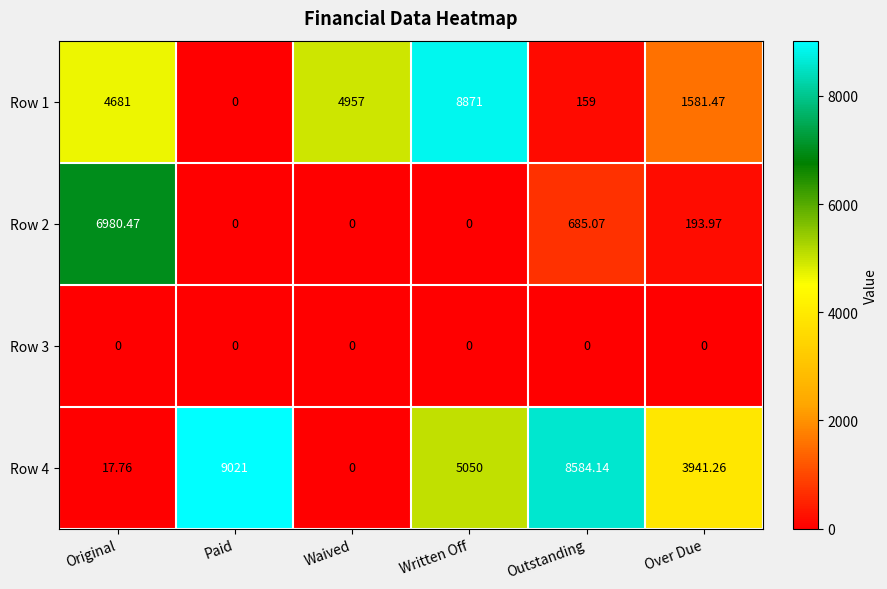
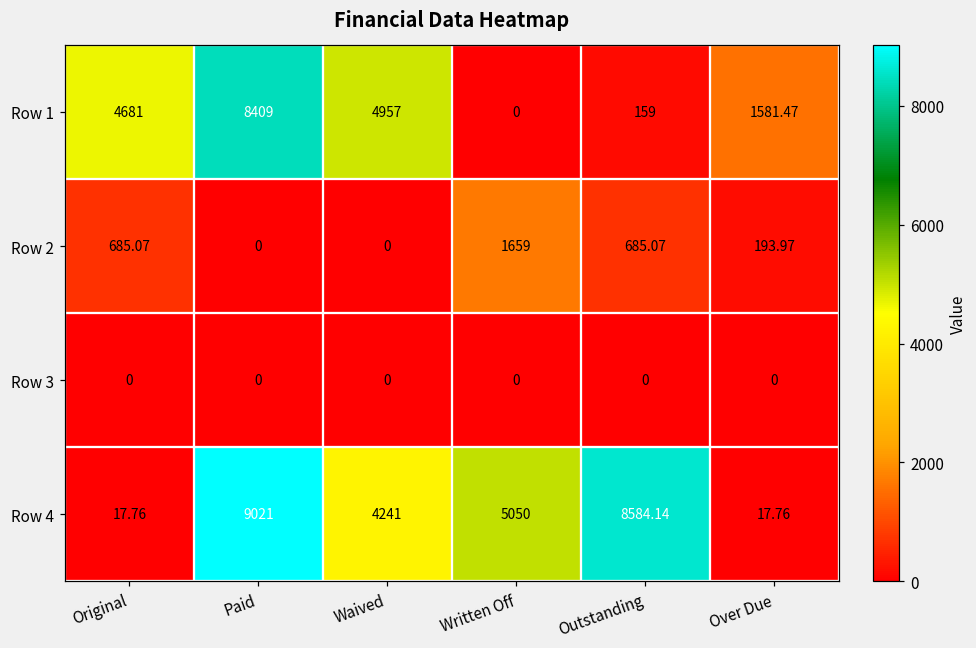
Row 1, Paid: 0 -> 8409
Row 1, Written Off: 8871 -> 0
Row 2, Original: 6980.47 -> 685.07
Row 2, Written Off: 0 -> 1659
Row 4, Waived: 0 -> 4241
Row 4, Over Due: 3941.26 -> 17.76
